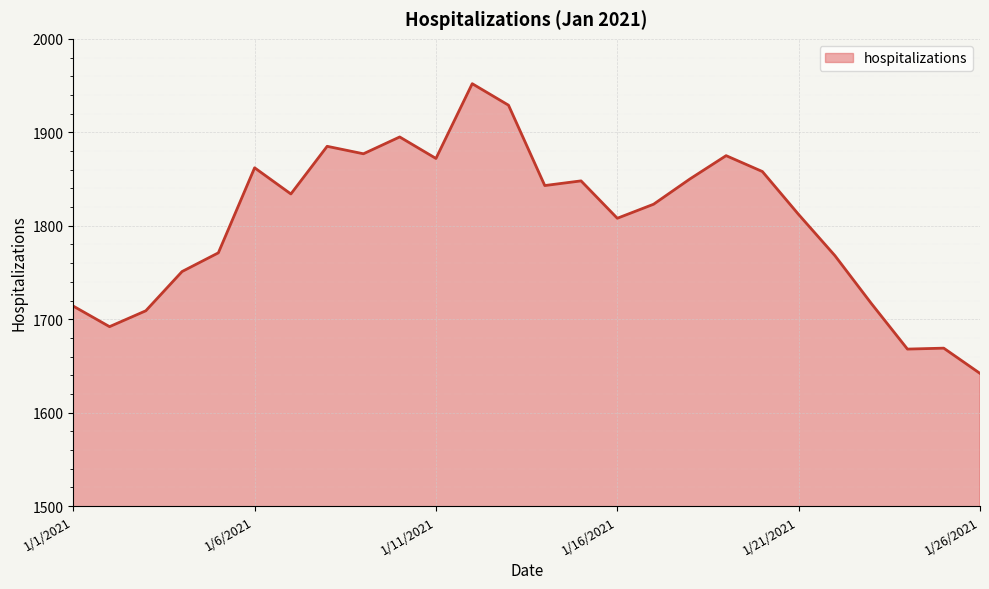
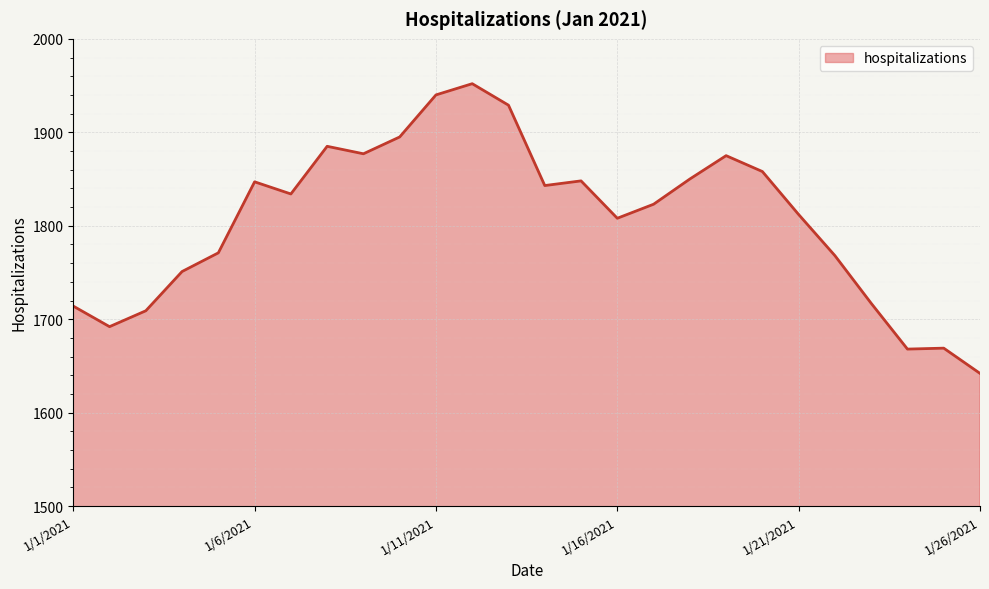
1/6/2021: 1860 -> 1850
1/11/2021: 1870 -> 1940
